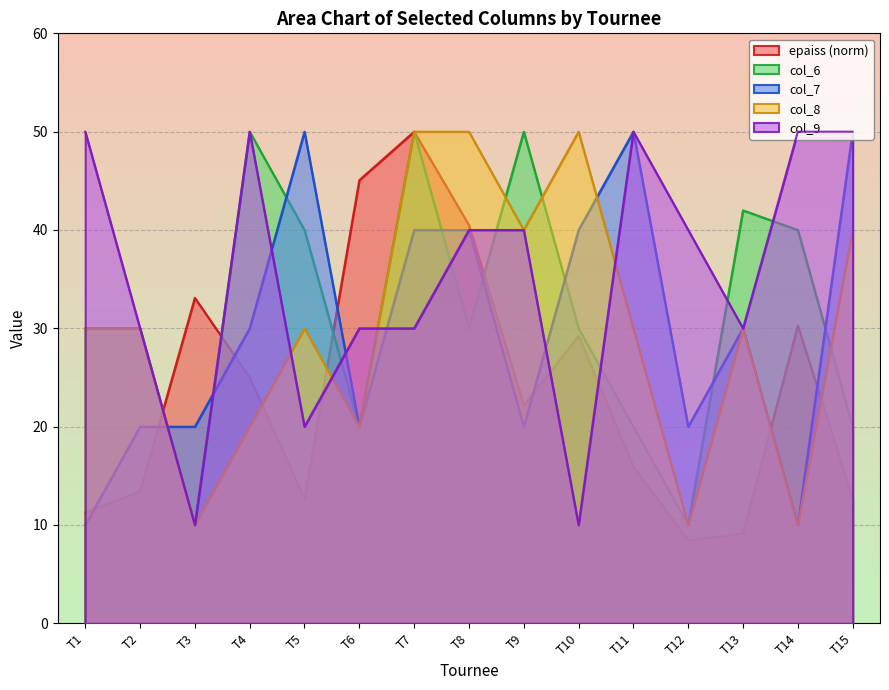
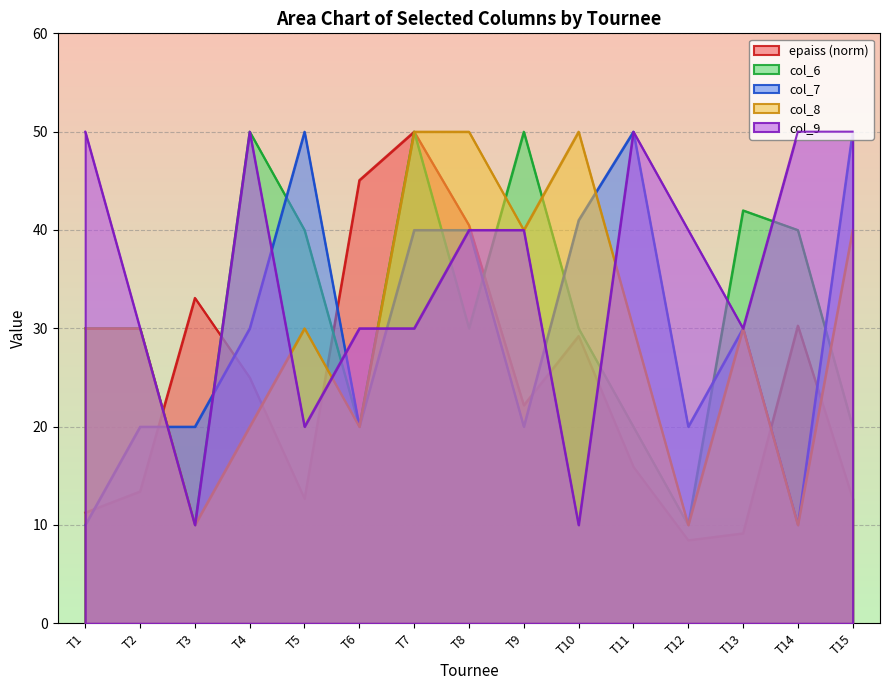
col_7, T10: 40 -> 41
